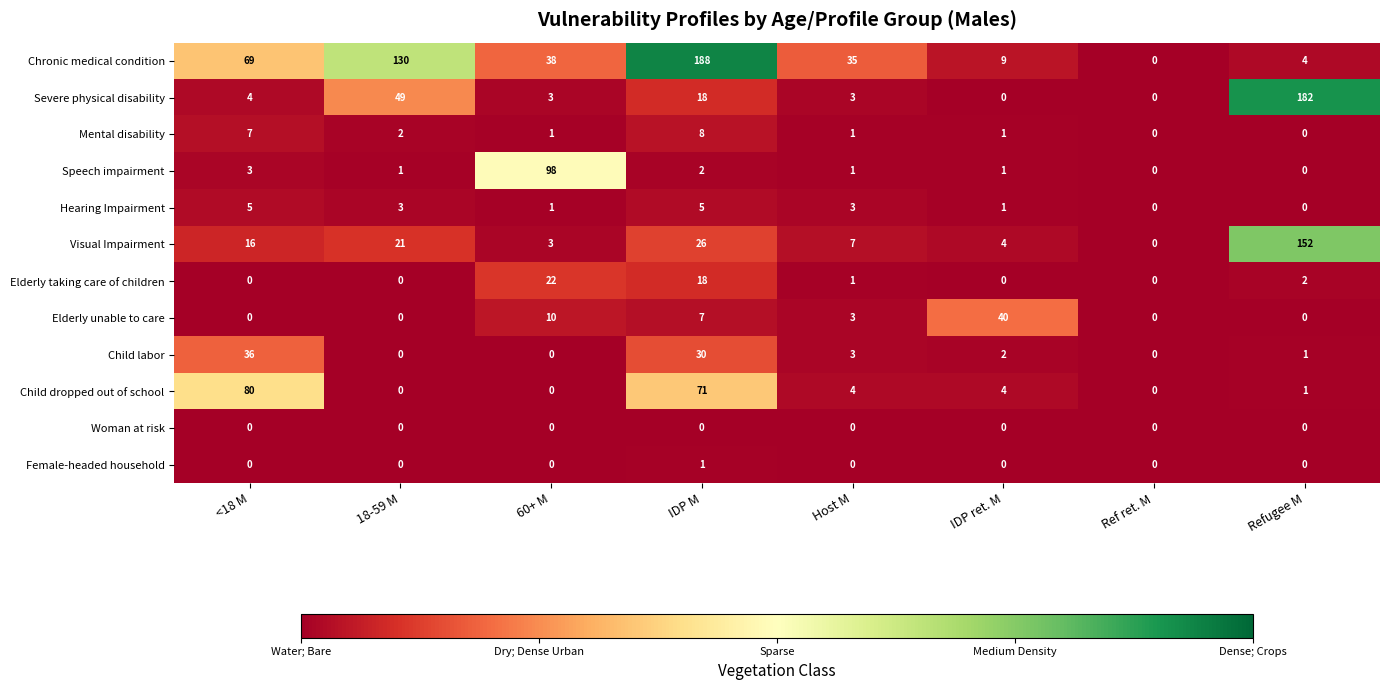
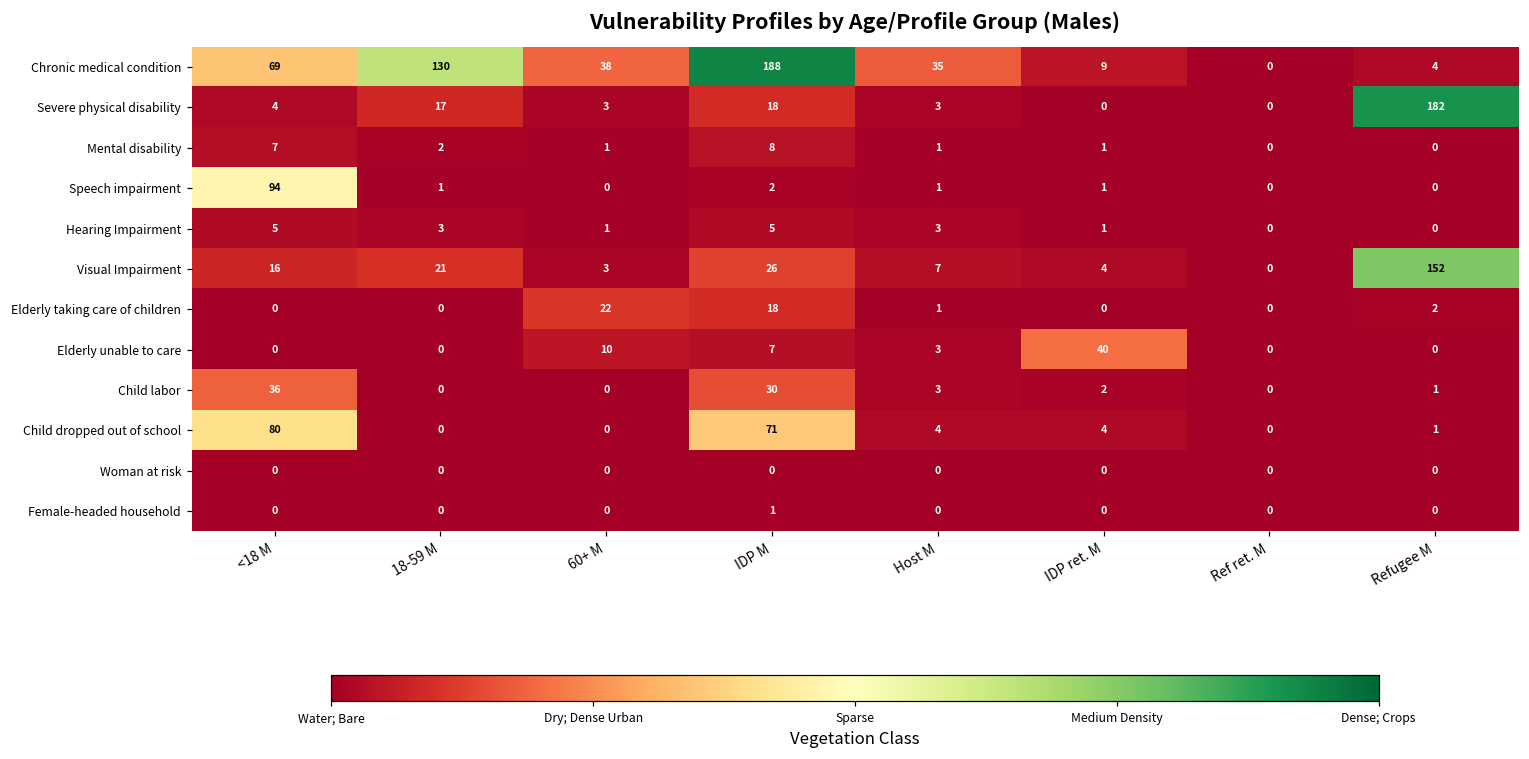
Severe physical disability, 18-59 M: 49 -> 17
Speech impairment, <18 M: 3 -> 94
Speech impairment, 60+ M: 98 -> 0
